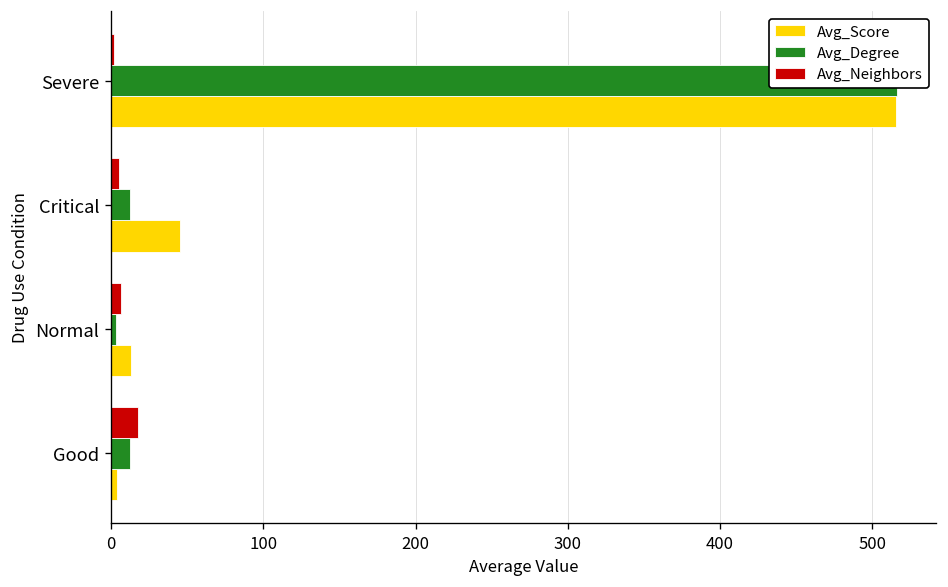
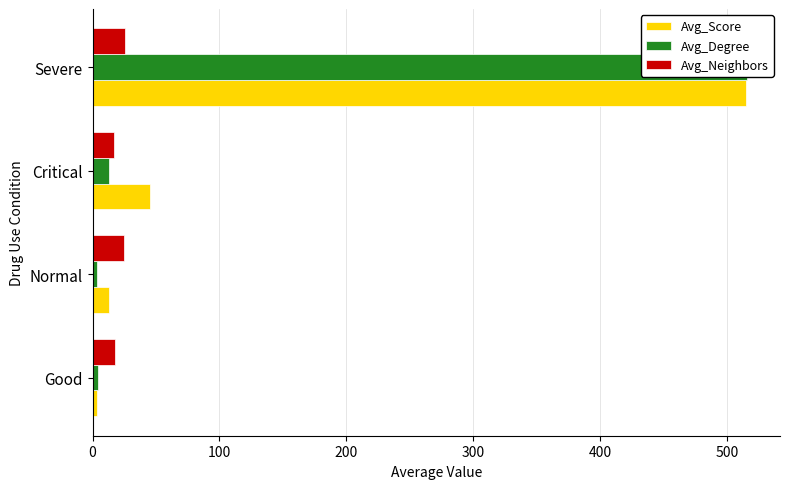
Avg_Neighbors, Severe: 2 -> 25
Avg_Neighbors, Critical: 5 -> 17
Avg_Neighbors, Normal: 7 -> 25
Avg_Degree, Good: 13 -> 4
